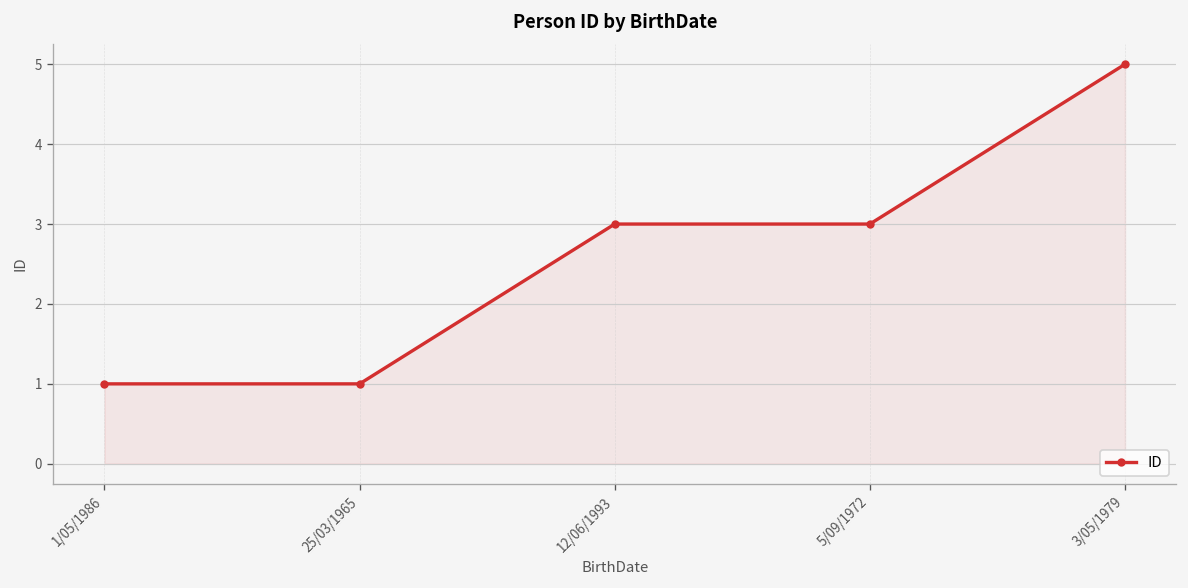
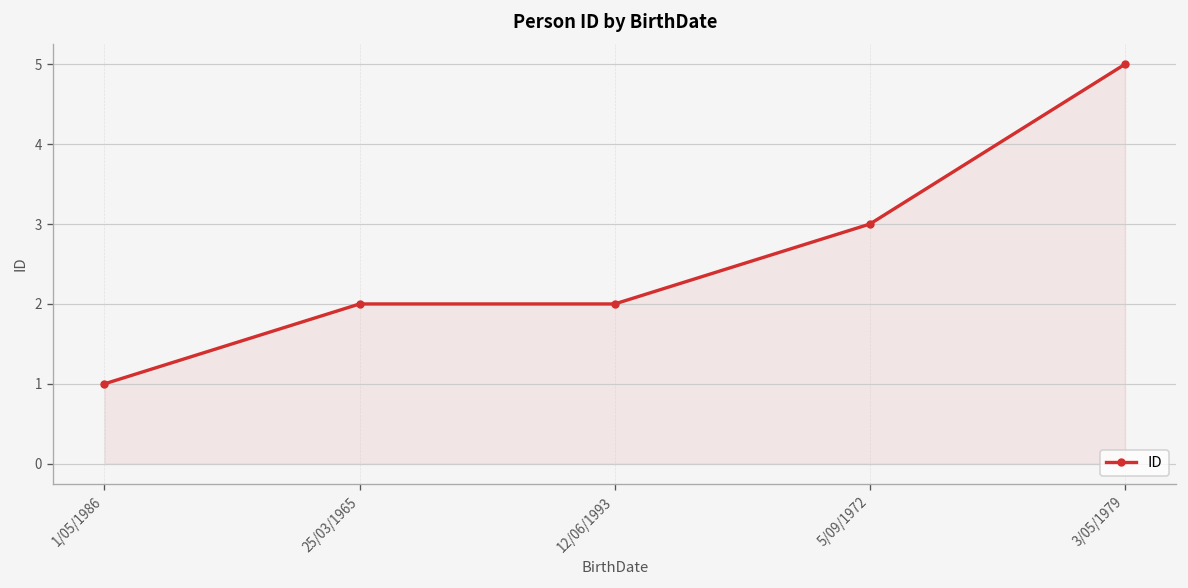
25/03/1965: 1 -> 2
12/06/1993: 3 -> 2
